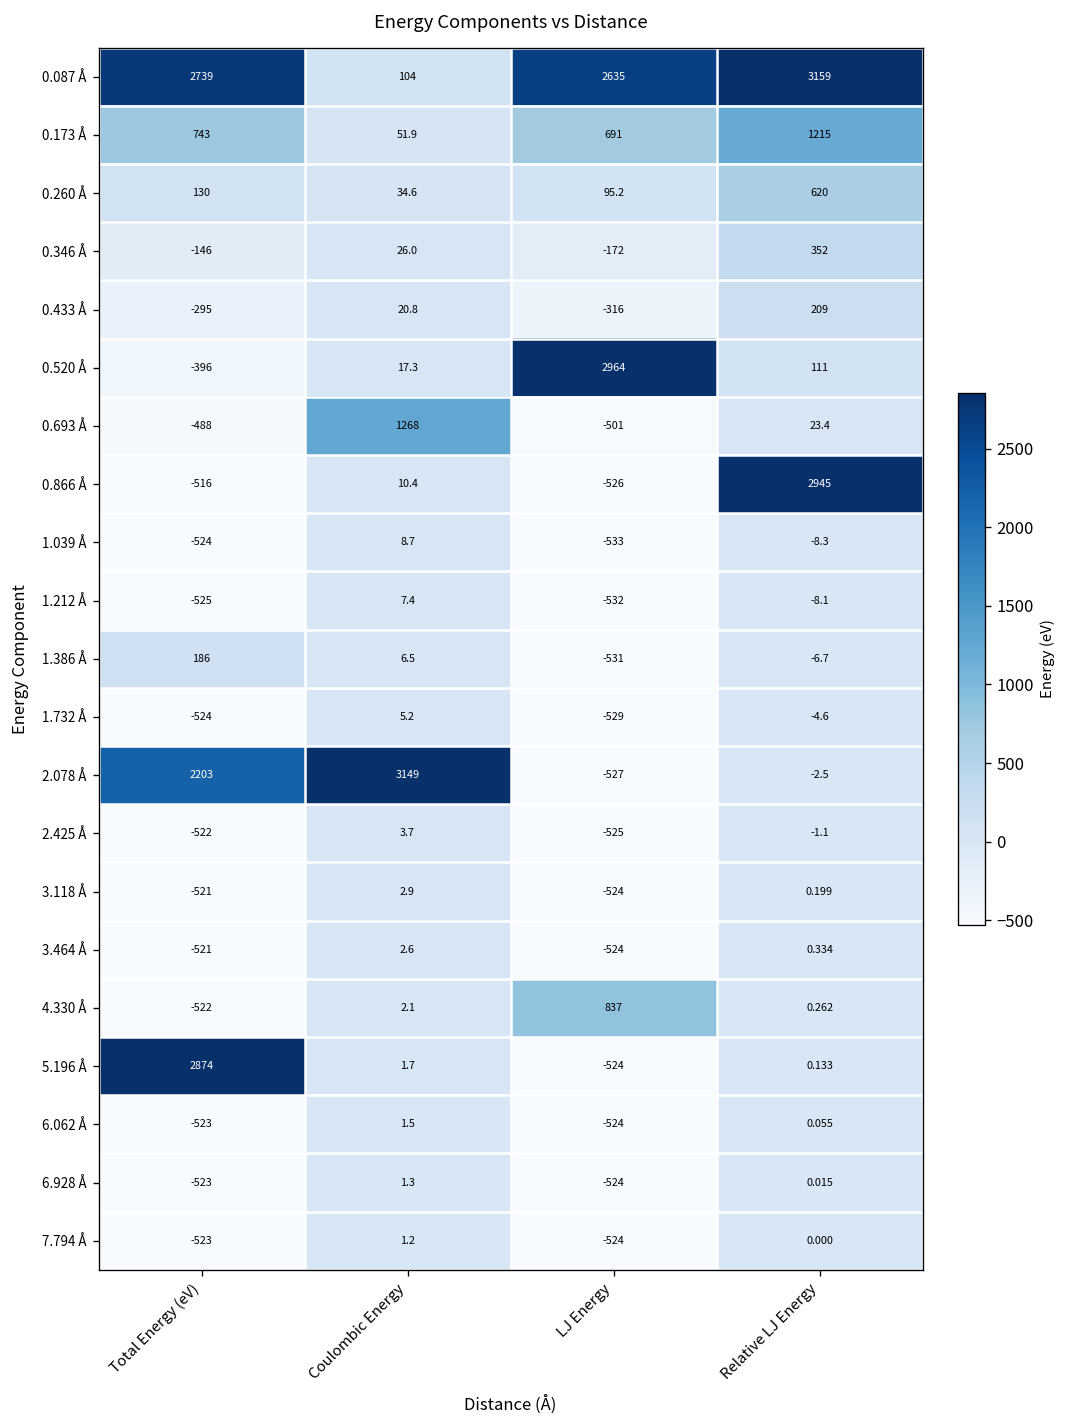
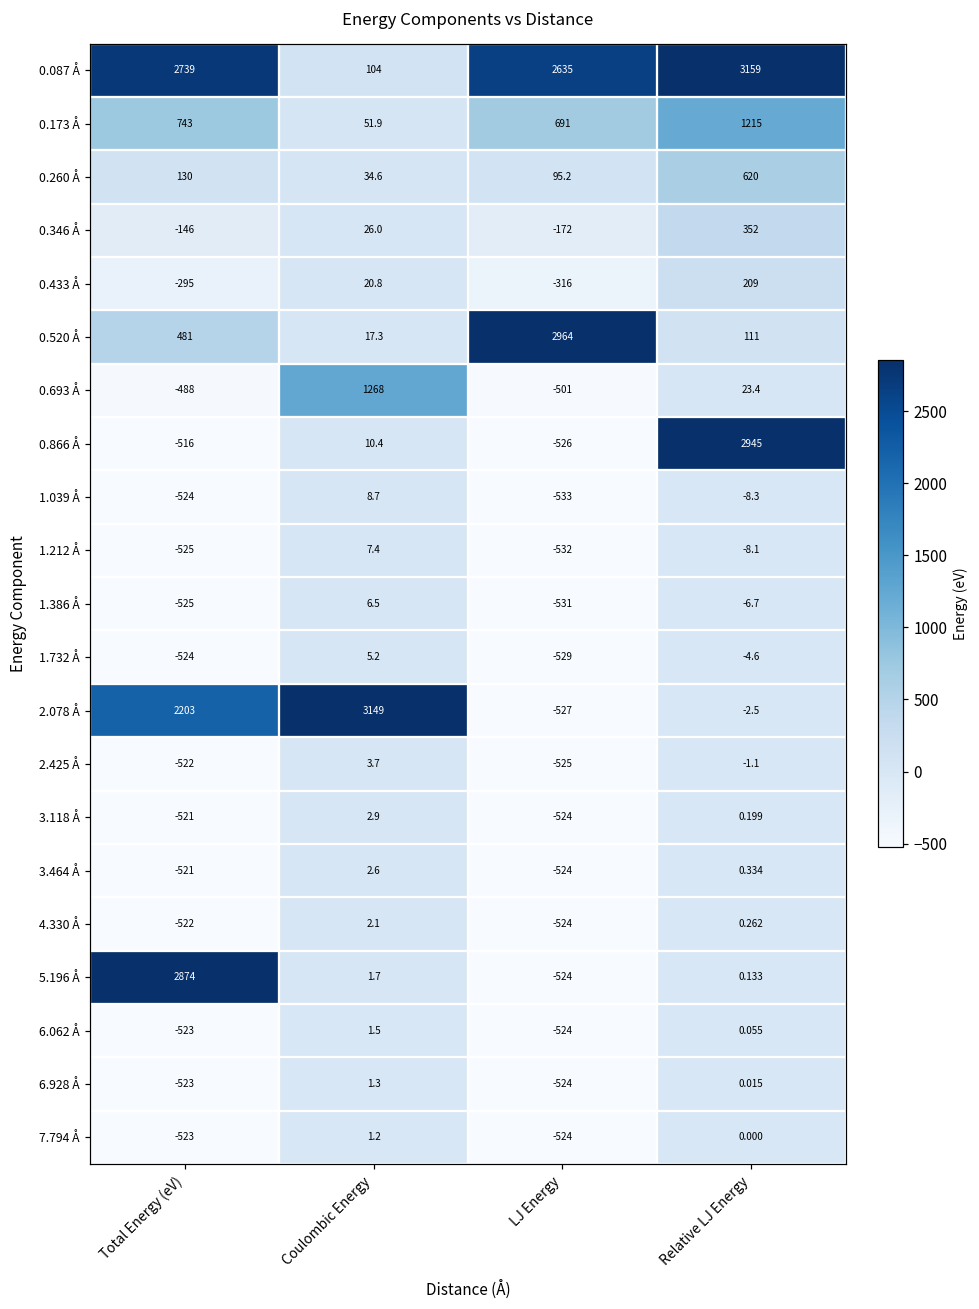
0.520 Å, Total Energy (eV): -396 -> 481
1.386 Å, Total Energy (eV): 186 -> -525
4.330 Å, LJ Energy: 837 -> -524
